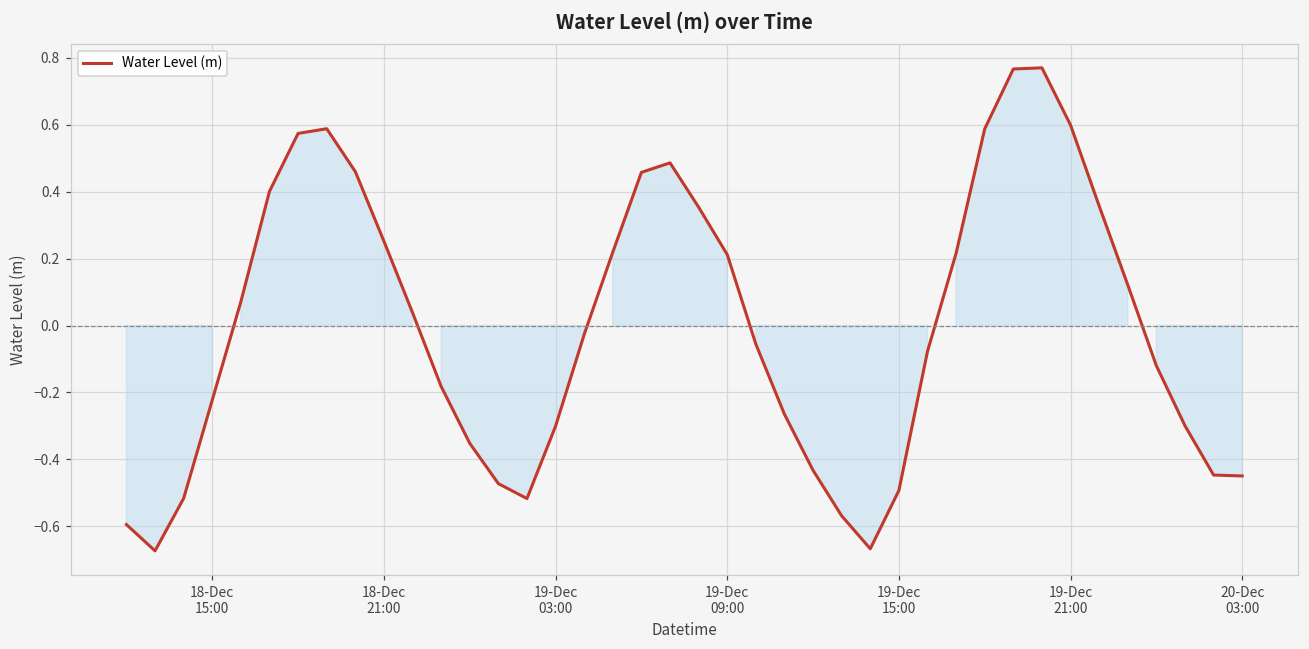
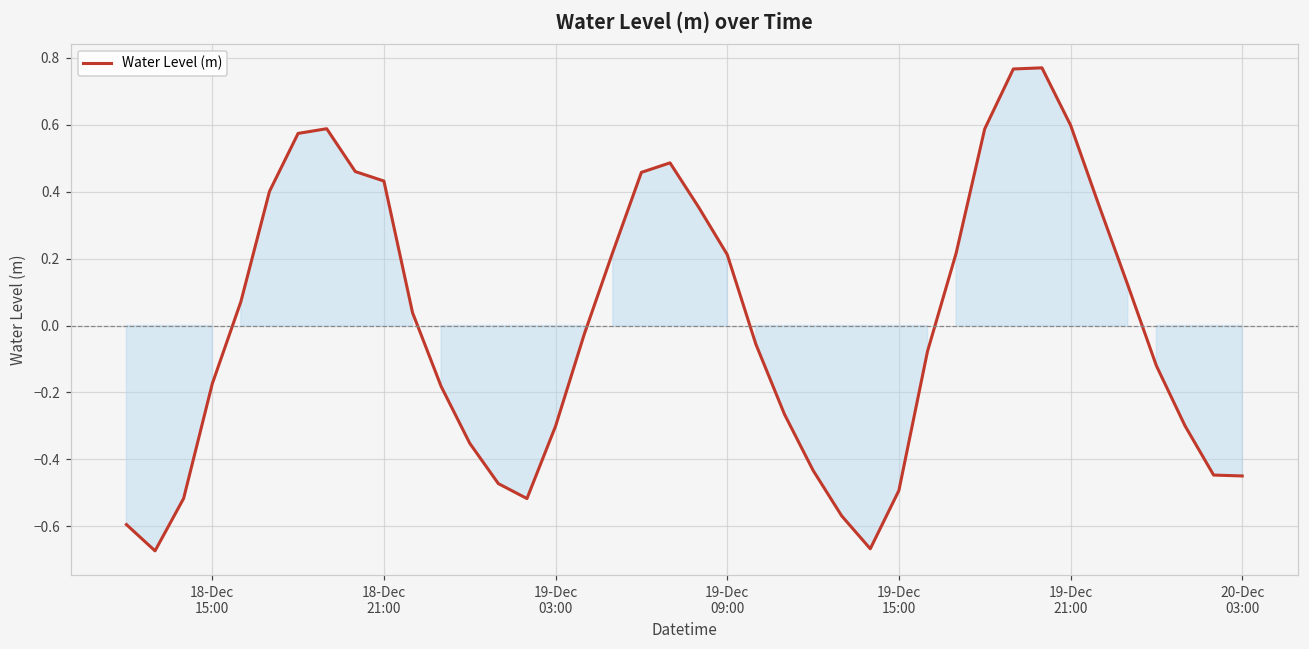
18-Dec 15:00: -0.22 -> -0.17
18-Dec 21:00: 0.25 -> 0.43
